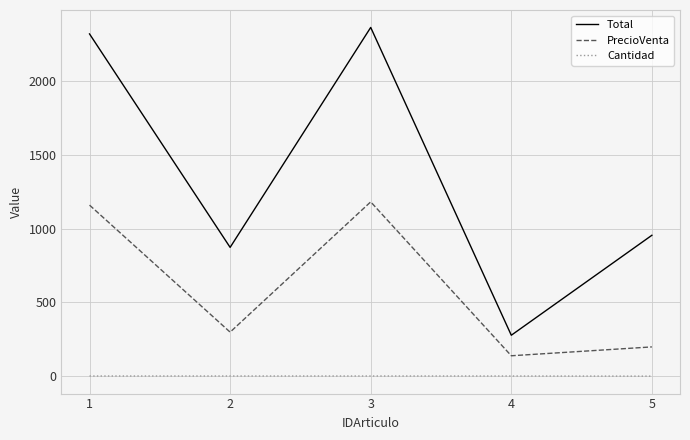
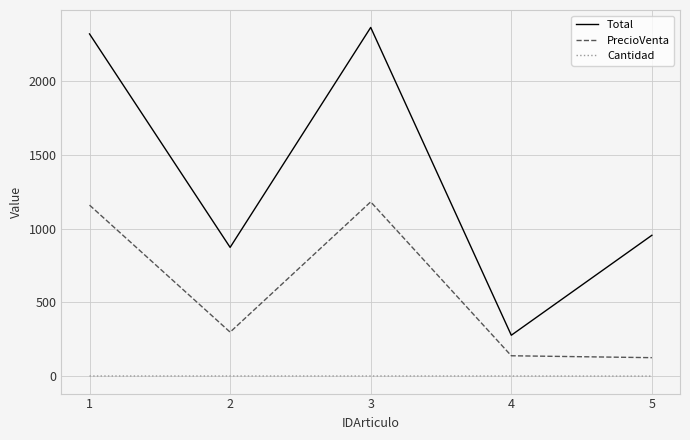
PrecioVenta, 5: 200 -> 130
